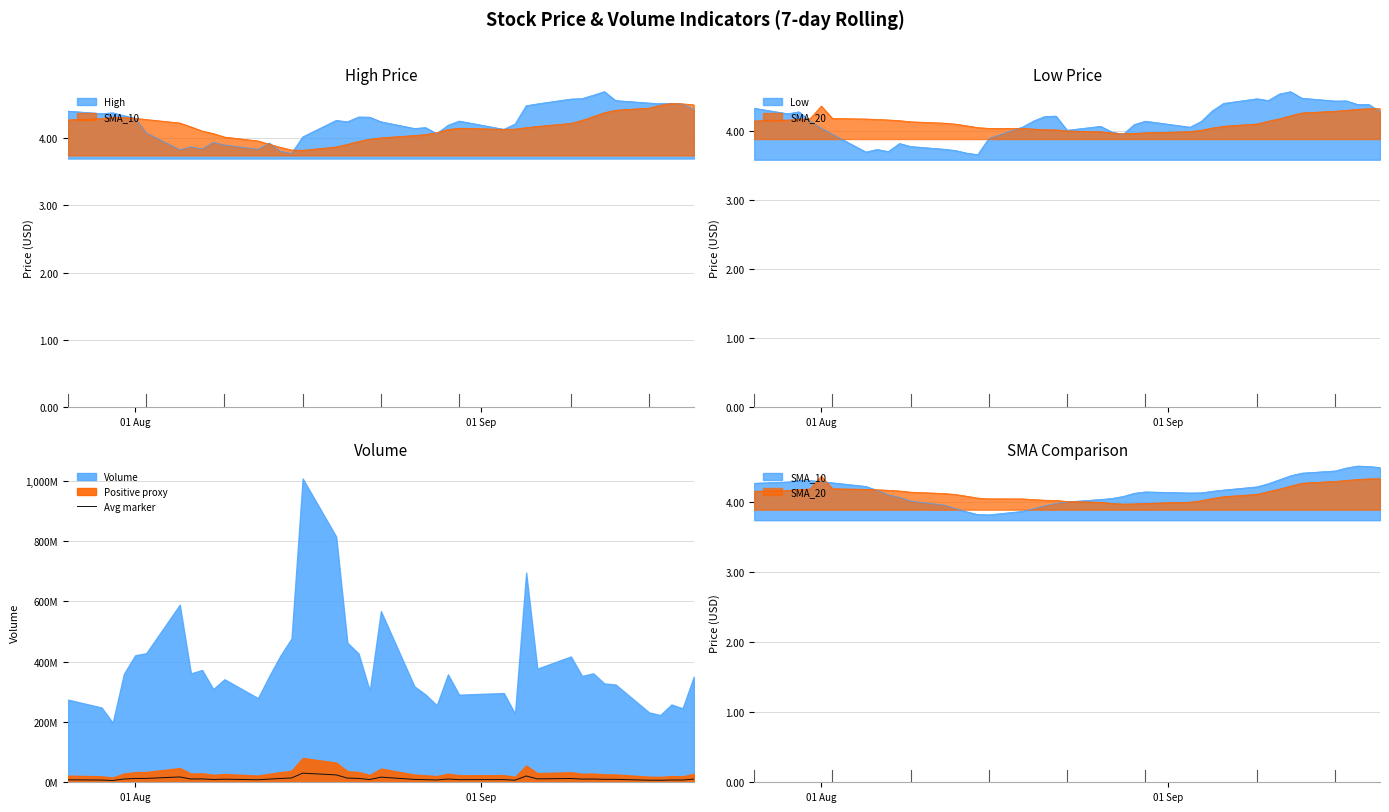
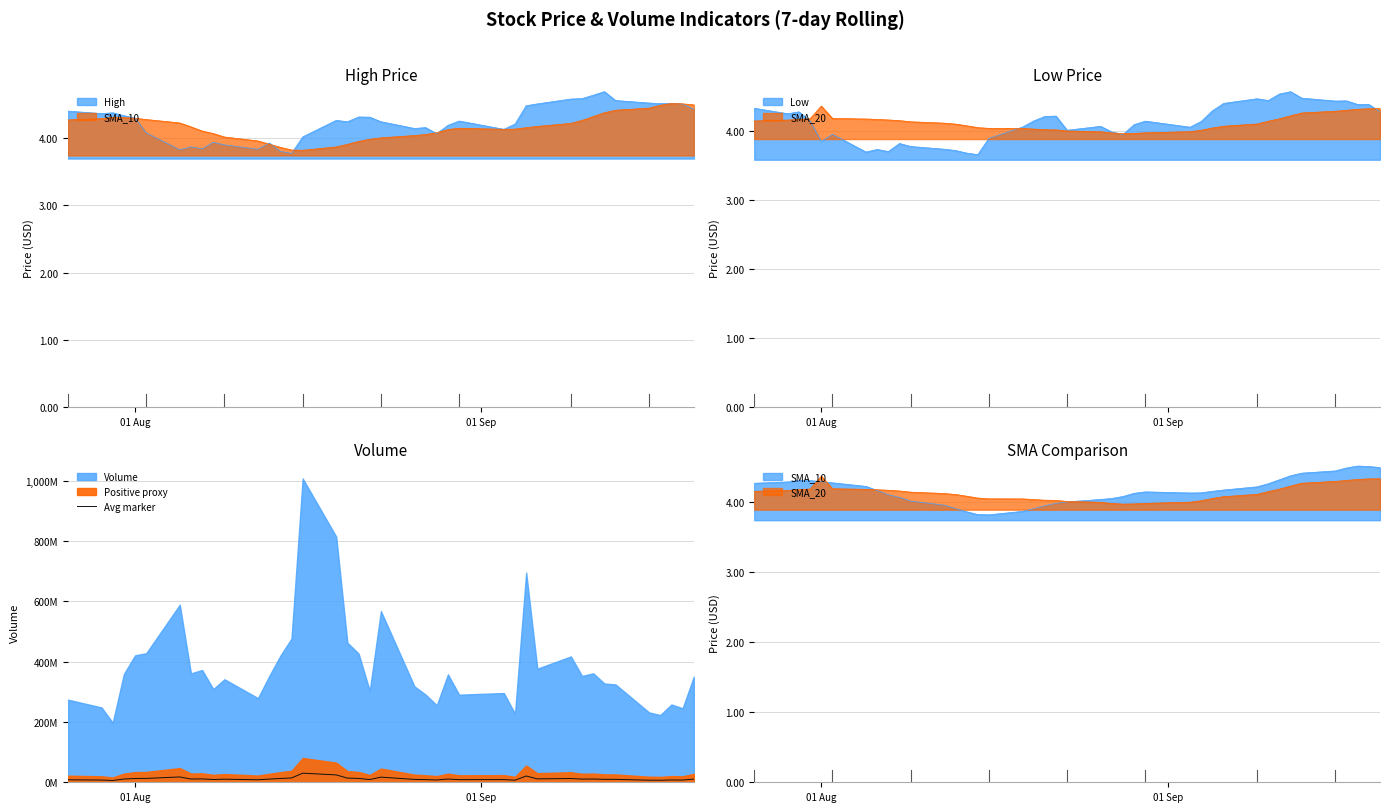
Low Price, Low, 01 Aug: 4.0 -> 3.9
